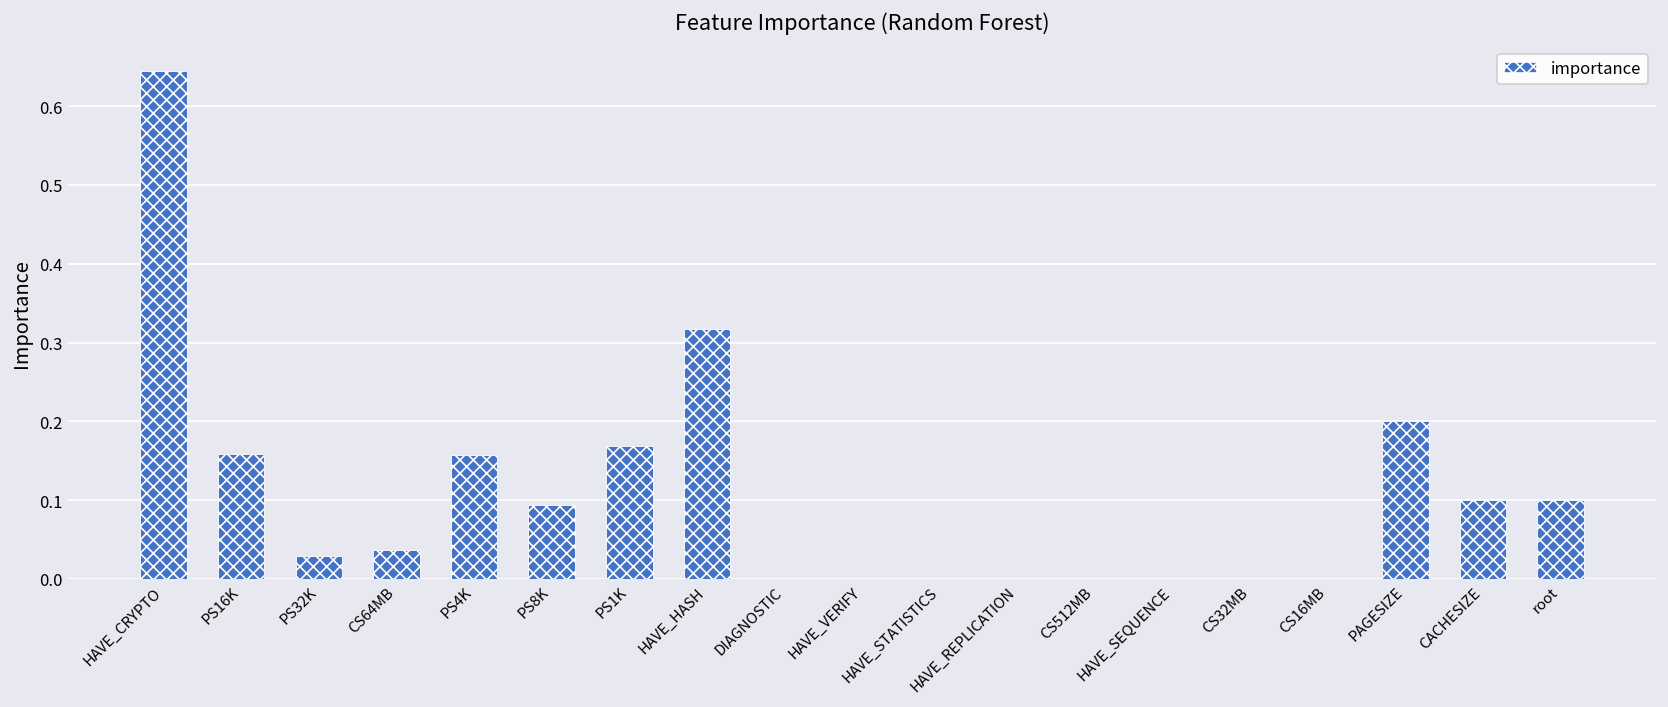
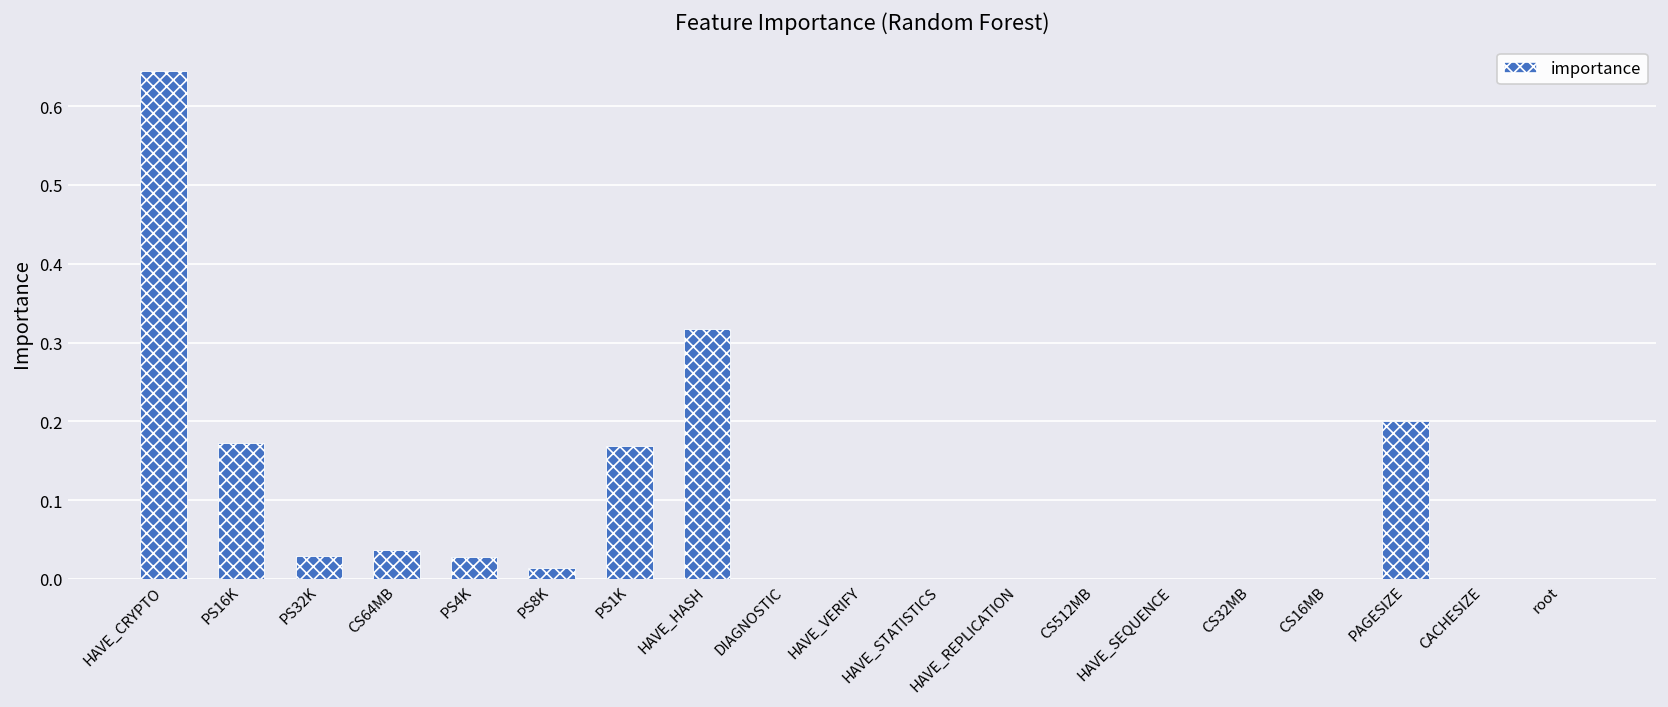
PS16K: 0.16 -> 0.17
PS4K: 0.16 -> 0.03
PS8K: 0.09 -> 0.01
CACHESIZE: 0.1 -> 0.0
root: 0.1 -> 0.0
